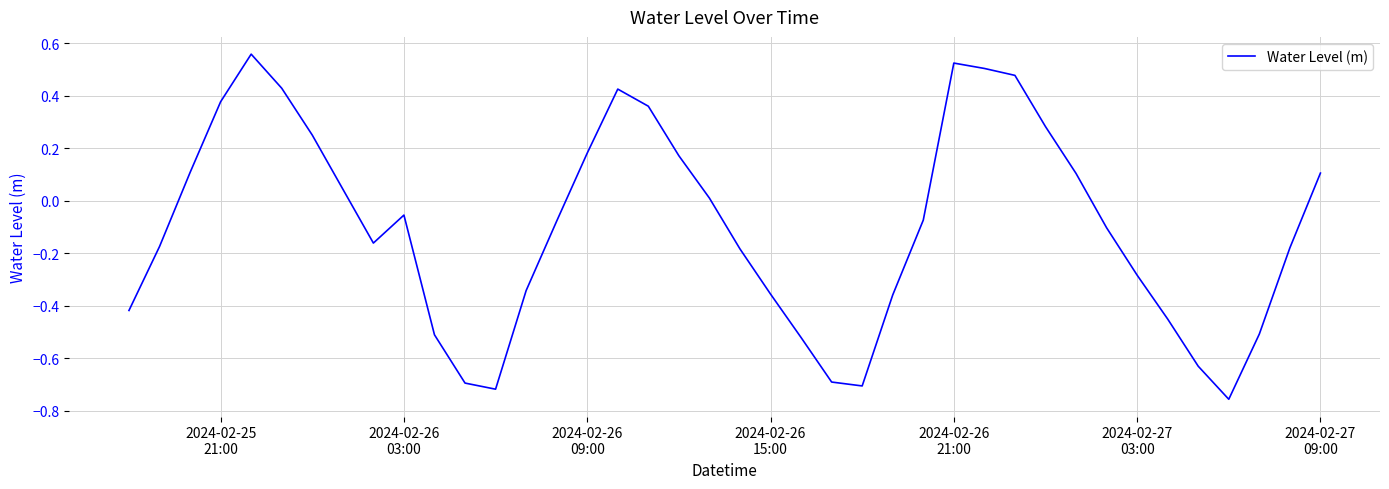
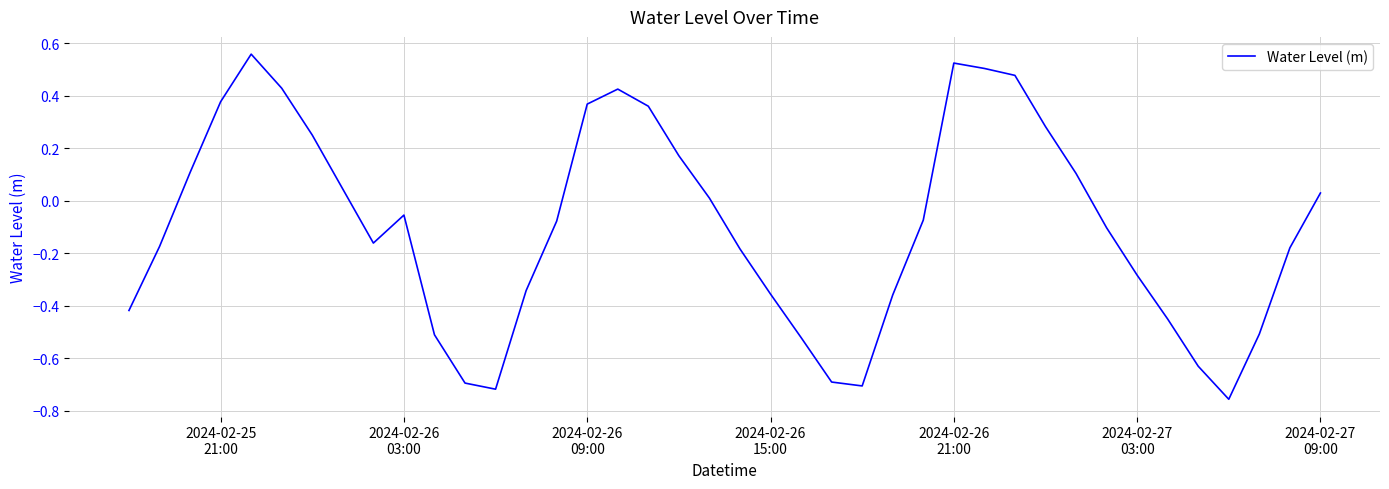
2024-02-26 09:00: 0.18 -> 0.37
2024-02-27 09:00: 0.11 -> 0.03
